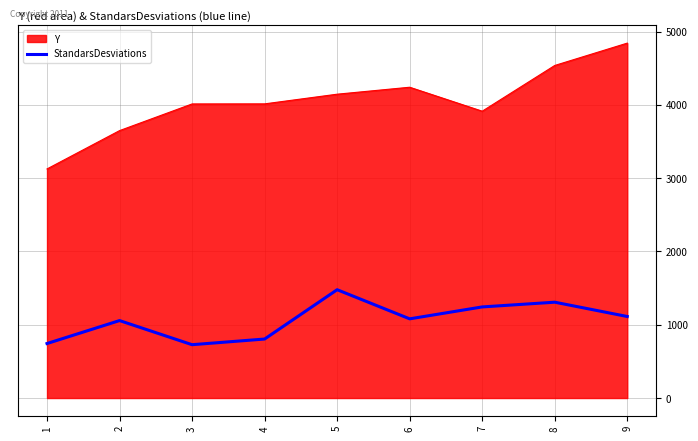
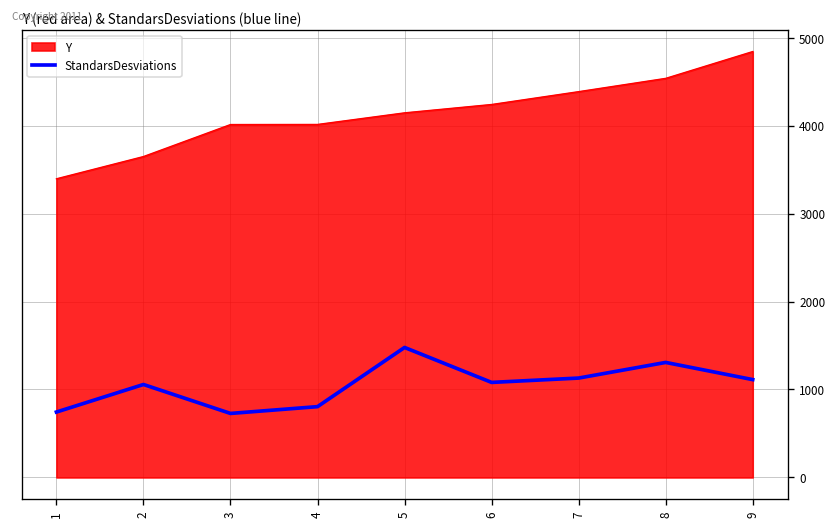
Y, 1: 3100 -> 3400
Y, 7: 3900 -> 4400
StandarsDesviations, 7: 1200 -> 1100
